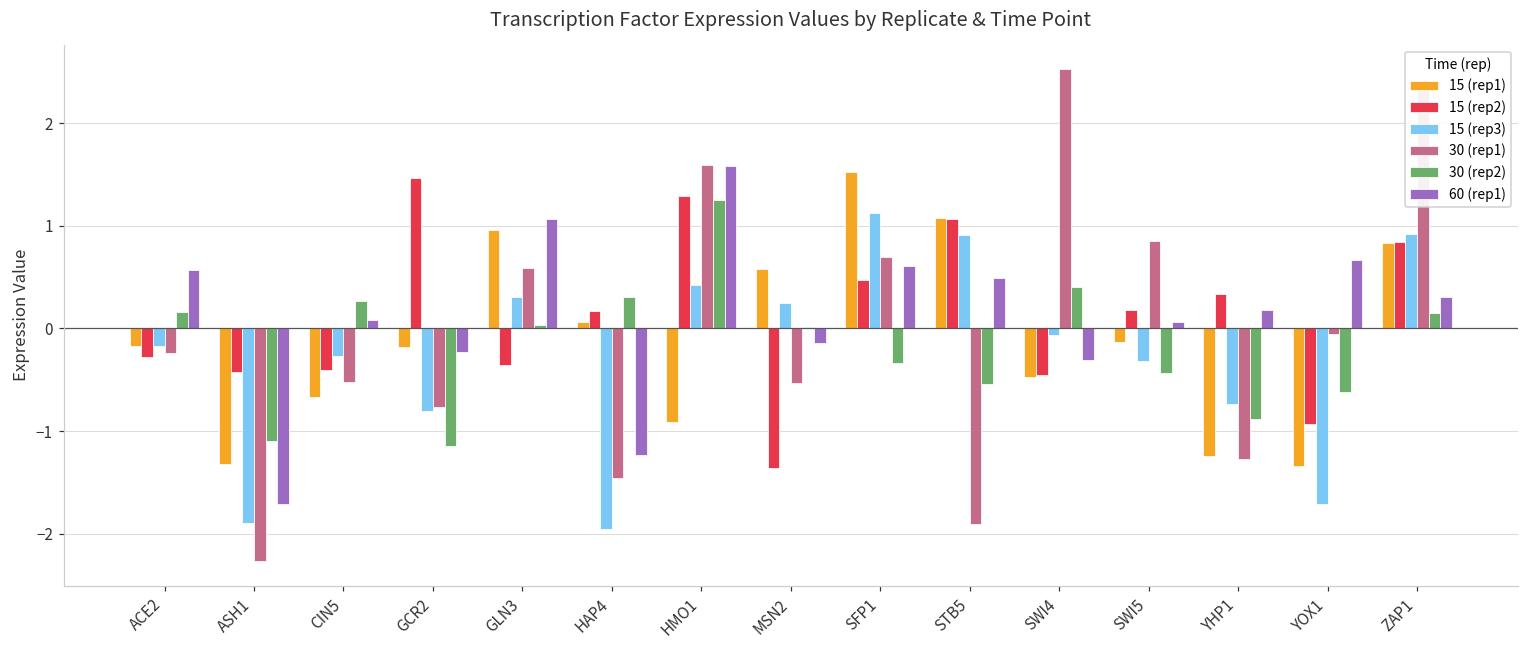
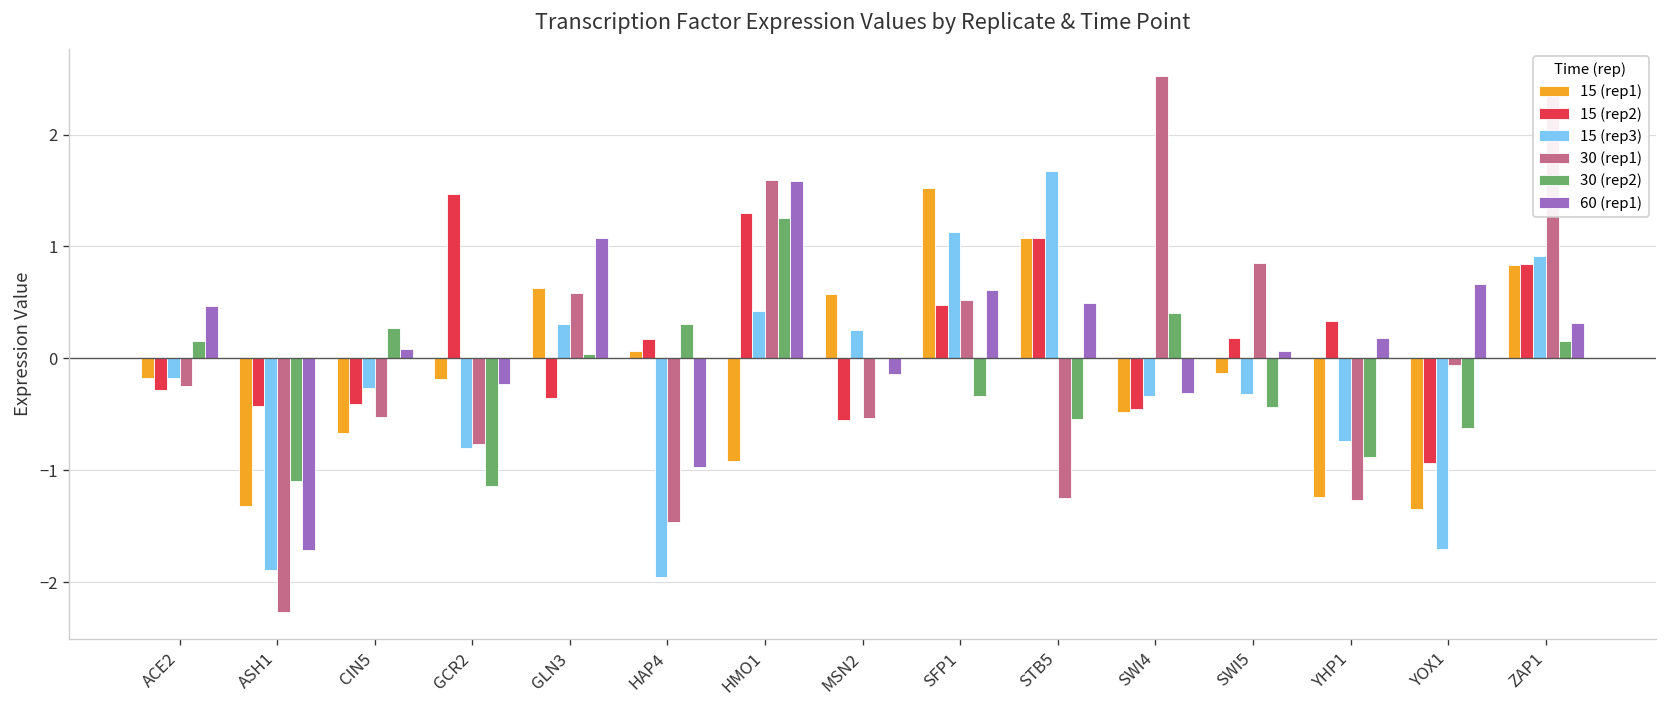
60 (rep1), ACE2: 0.6 -> 0.5
15 (rep1), GLN3: 1.0 -> 0.6
60 (rep1), HAP4: -1.2 -> -1.0
15 (rep2), MSN2: -1.4 -> -0.5
30 (rep1), SFP1: 0.7 -> 0.5
15 (rep3), STB5: 0.9 -> 1.7
30 (rep1), STB5: -1.9 -> -1.3
15 (rep3), SWI4: -0.1 -> -0.3
